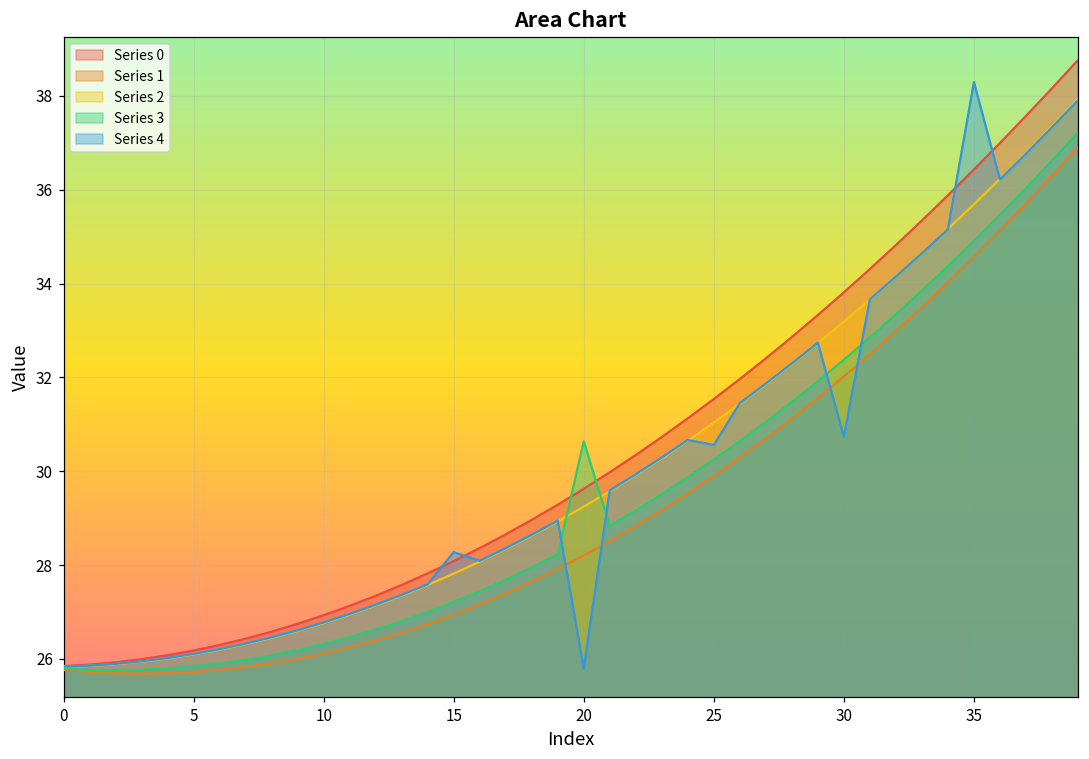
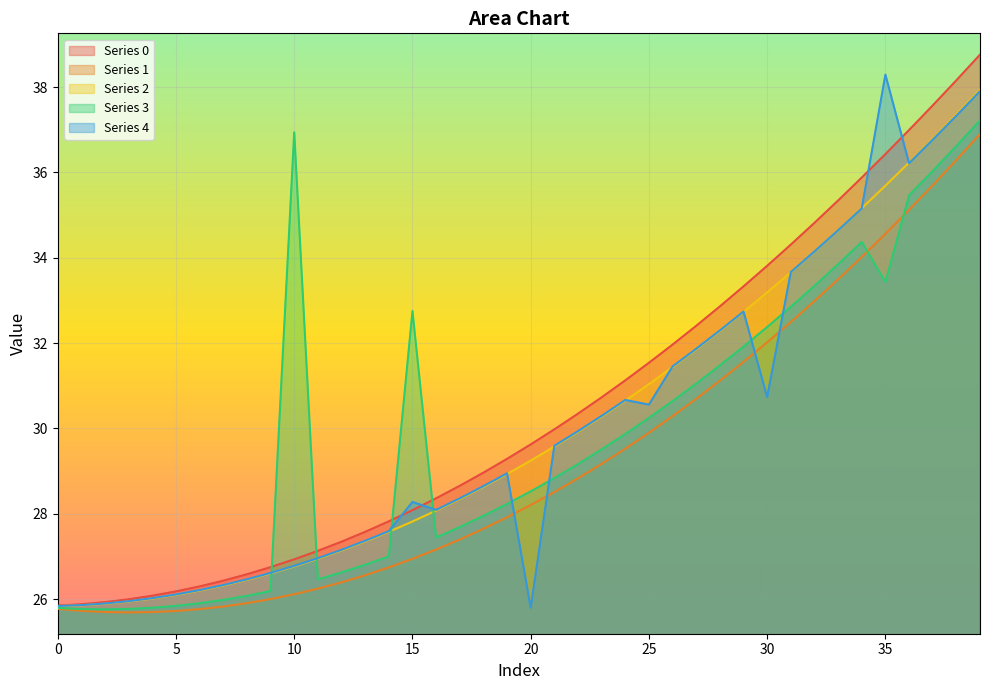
Series 3, 10: 26.3 -> 36.9
Series 3, 15: 27.2 -> 32.8
Series 3, 20: 30.6 -> 28.5
Series 3, 35: 34.9 -> 33.4
